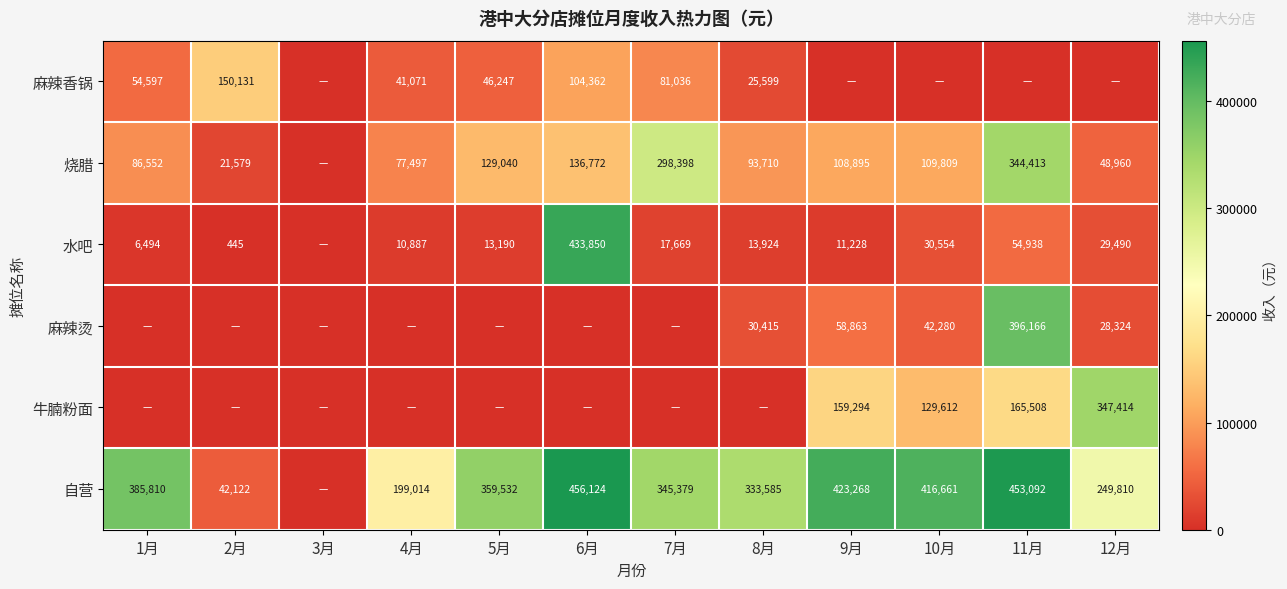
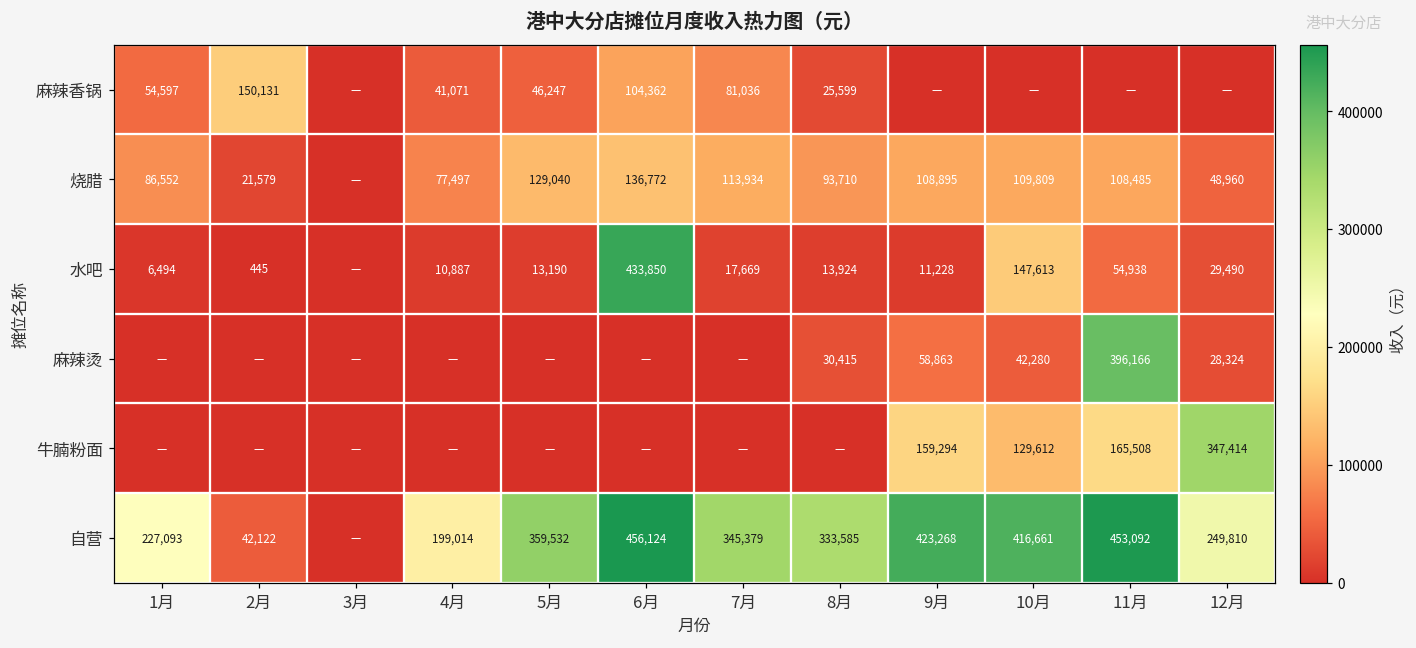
烧腊, 7月: 298,398 -> 113,934
烧腊, 11月: 344,413 -> 108,485
水吧, 10月: 30,554 -> 147,613
自营, 1月: 385,810 -> 227,093
